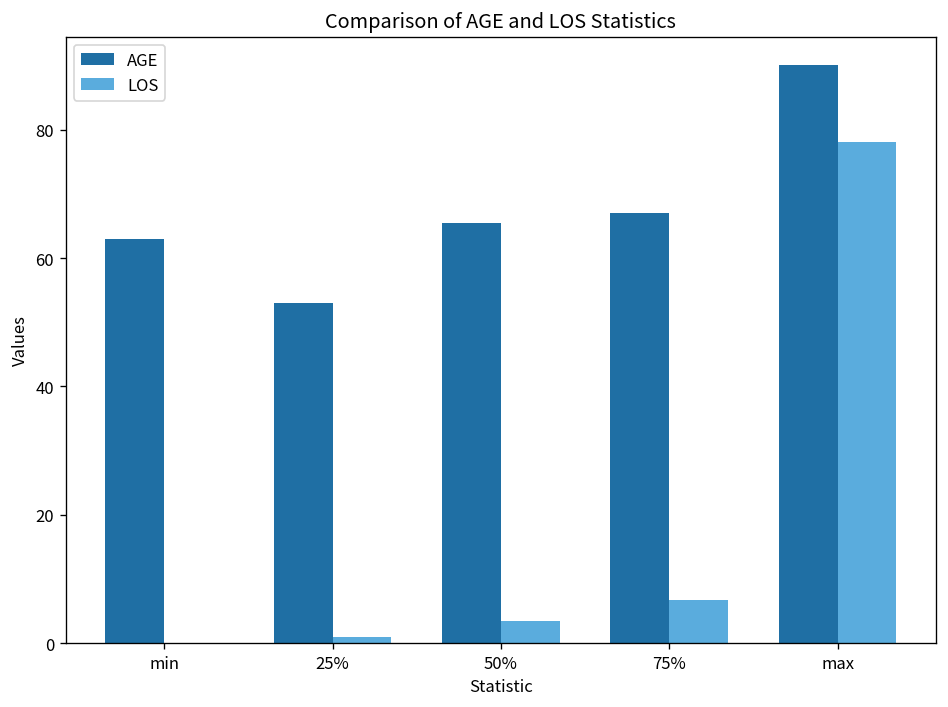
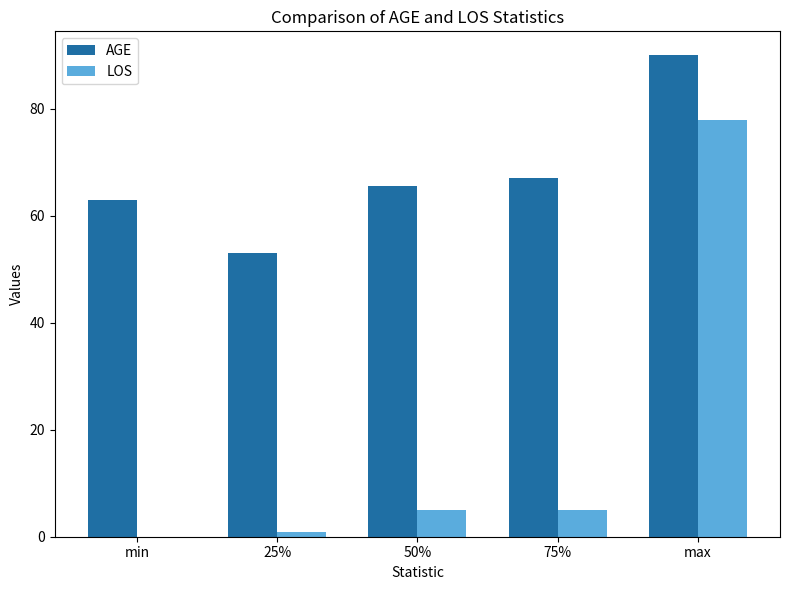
LOS, 50%: 3 -> 5
LOS, 75%: 7 -> 5
